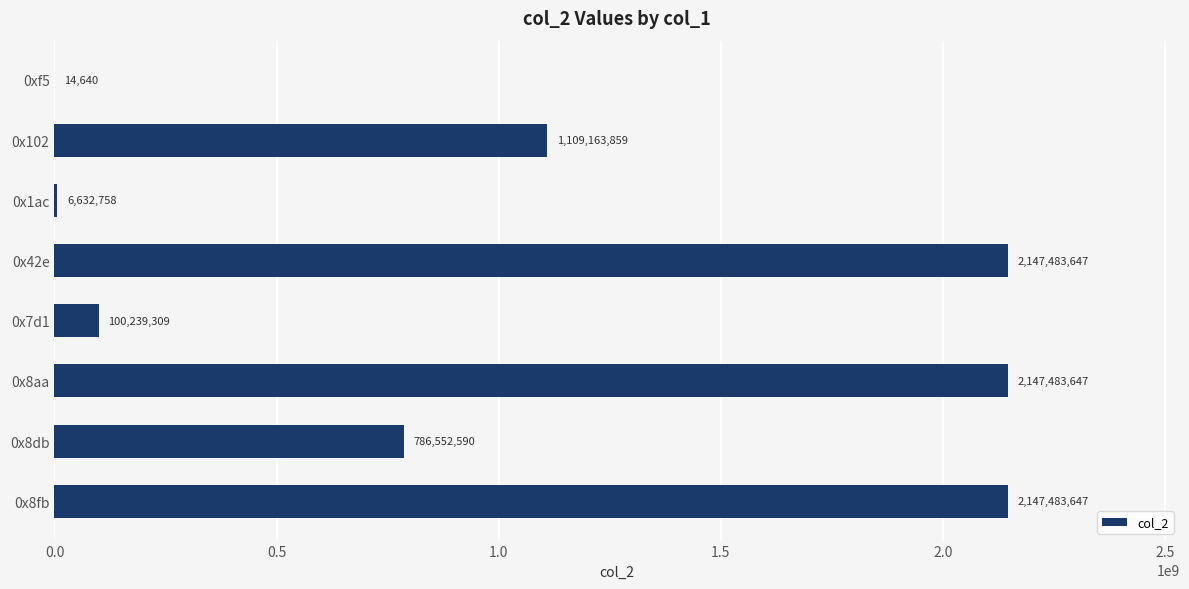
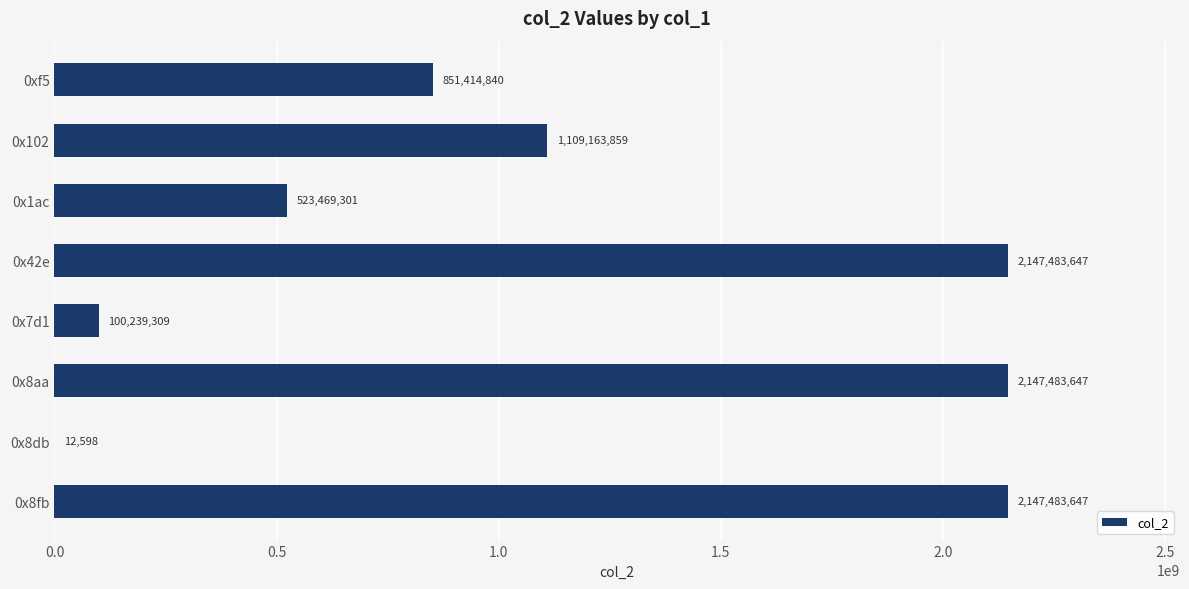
0xf5: 14,640 -> 851,414,840
0x1ac: 6,632,758 -> 523,469,301
0x8db: 786,552,590 -> 12,598
